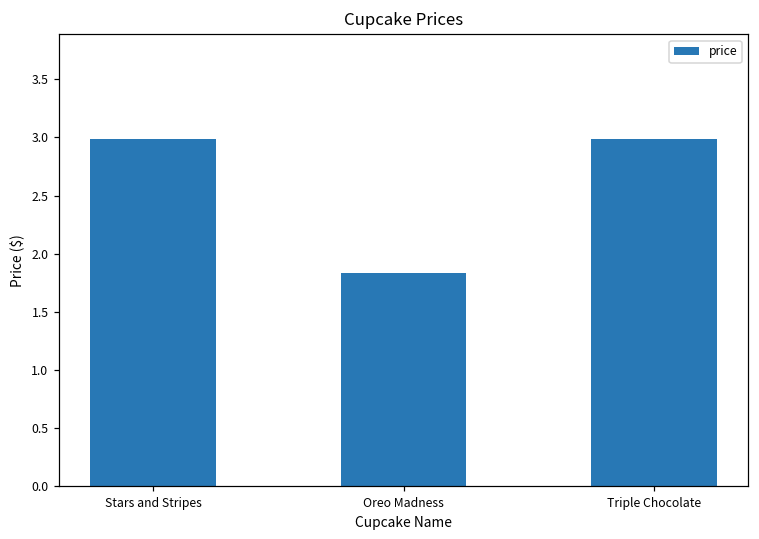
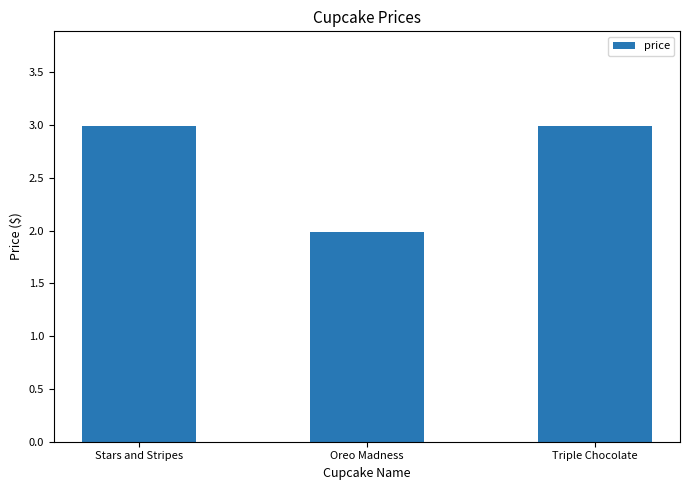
Oreo Madness: 1.83 -> 1.99
